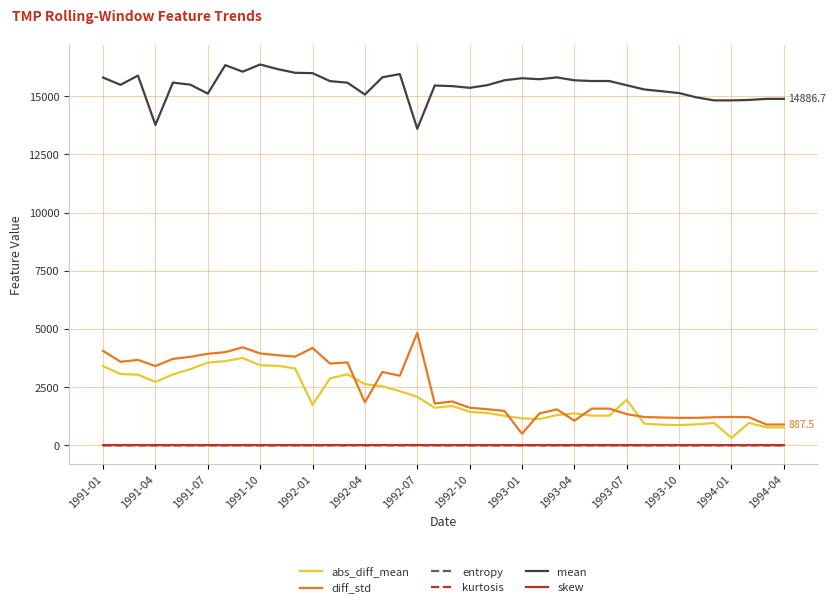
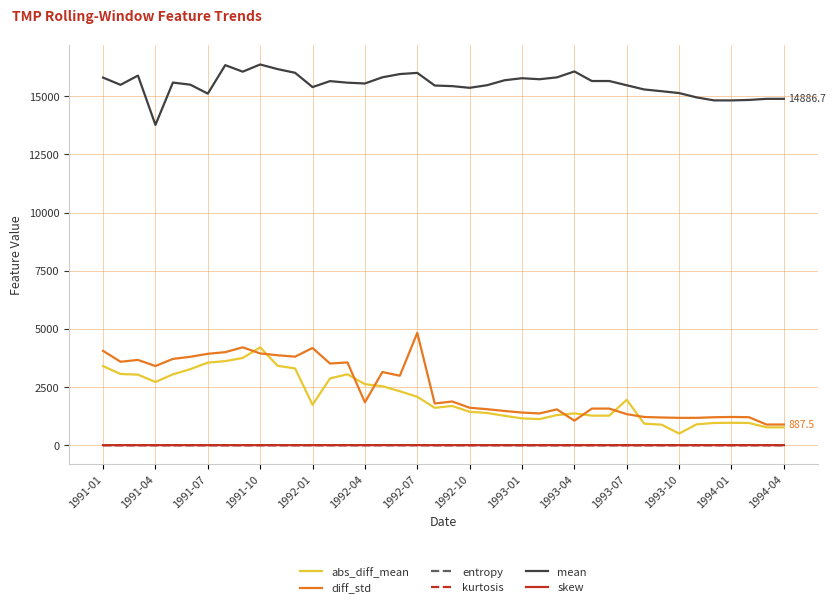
abs_diff_mean, 1991-10: 3400 -> 4200
mean, 1992-01: 16000 -> 15400
mean, 1992-04: 15100 -> 15500
mean, 1992-07: 13600 -> 16000
diff_std, 1993-01: 500 -> 1400
mean, 1993-04: 15700 -> 16100
abs_diff_mean, 1993-10: 900 -> 500
abs_diff_mean, 1994-01: 300 -> 1000
